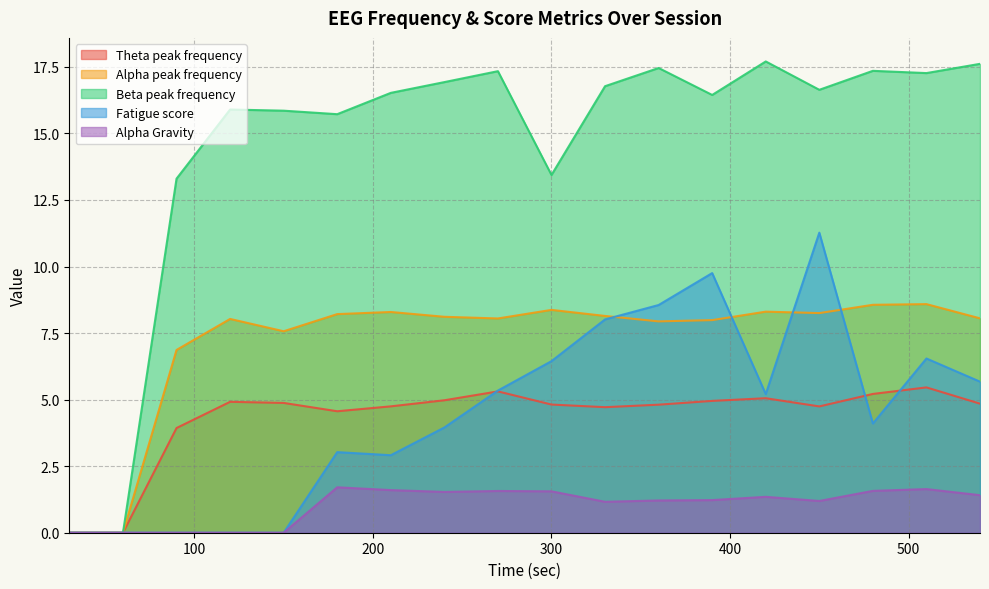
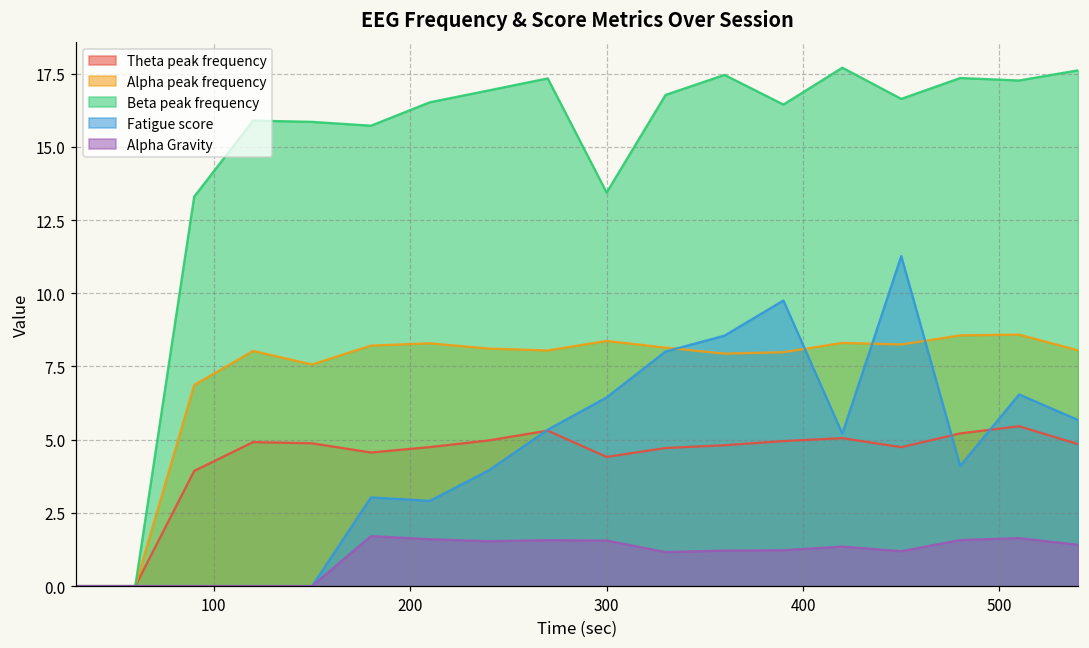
Theta peak frequency, 300: 4.8 -> 4.4
